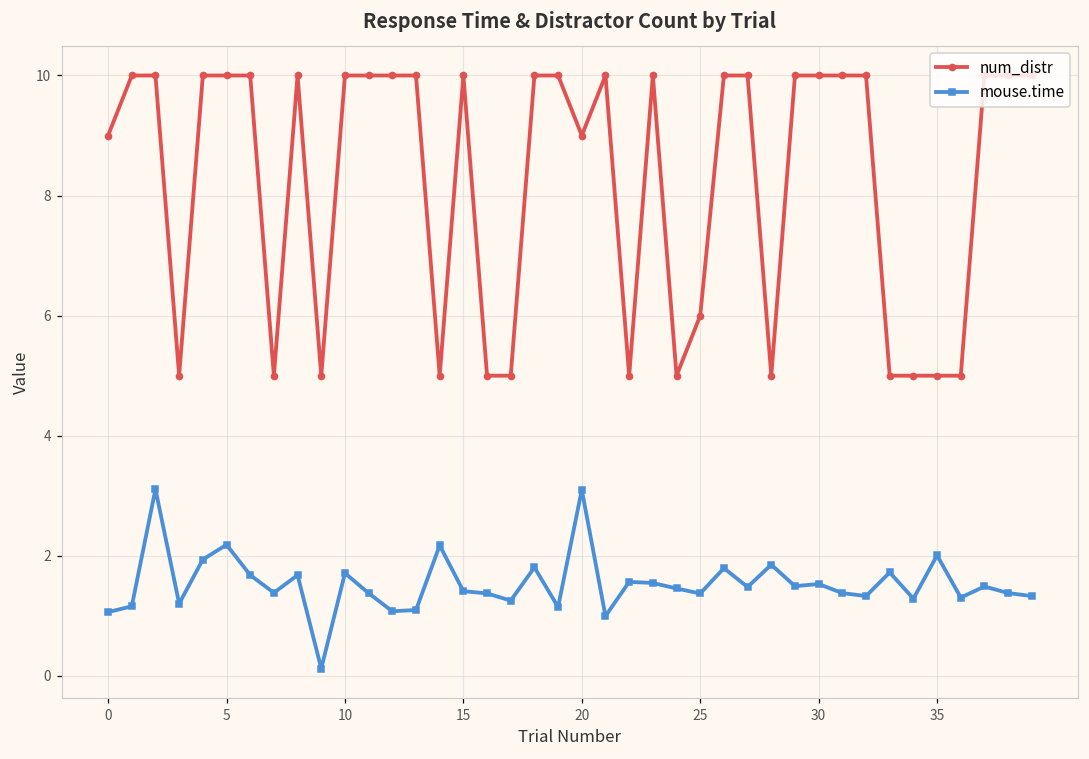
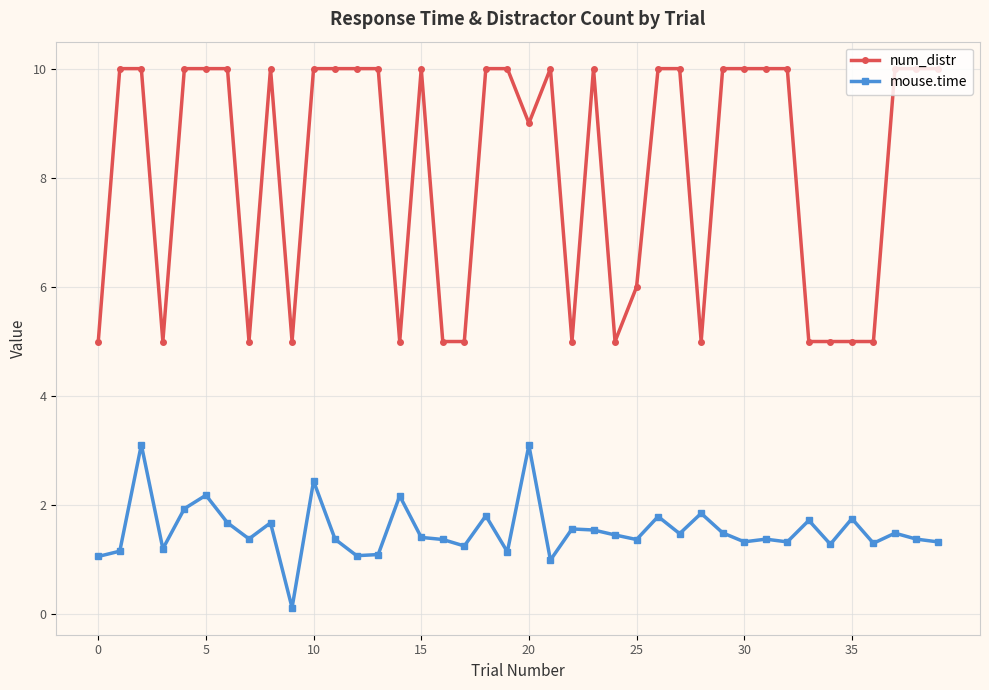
num_distr, 0: 9 -> 5
mouse.time, 10: 1.7 -> 2.4
mouse.time, 30: 1.5 -> 1.3
mouse.time, 35: 2.0 -> 1.8
